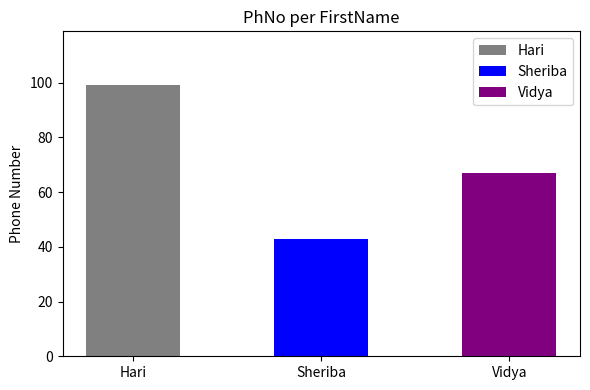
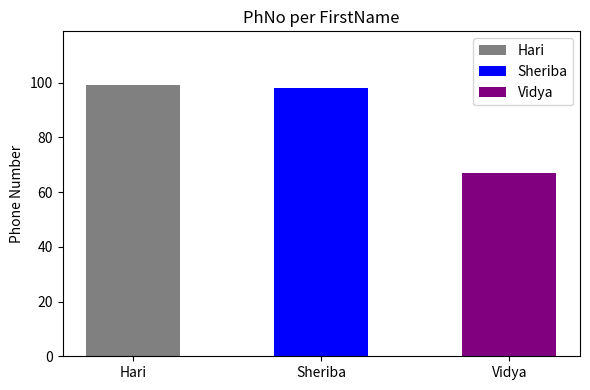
Sheriba: 43 -> 98
